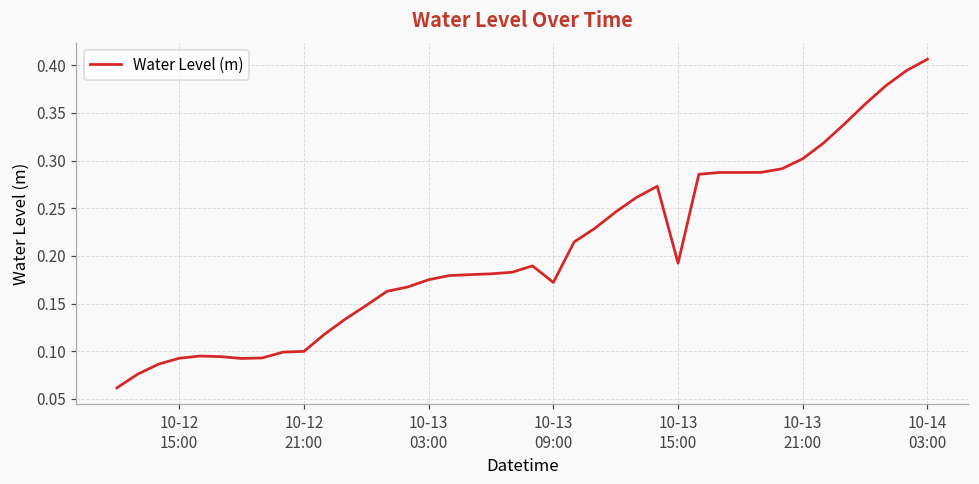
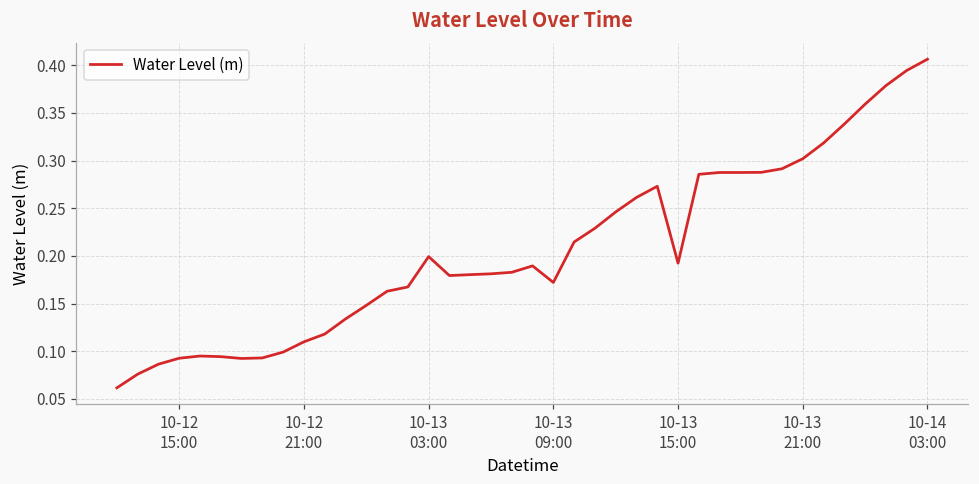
10-12 21:00: 0.10 -> 0.11
10-13 03:00: 0.18 -> 0.20
